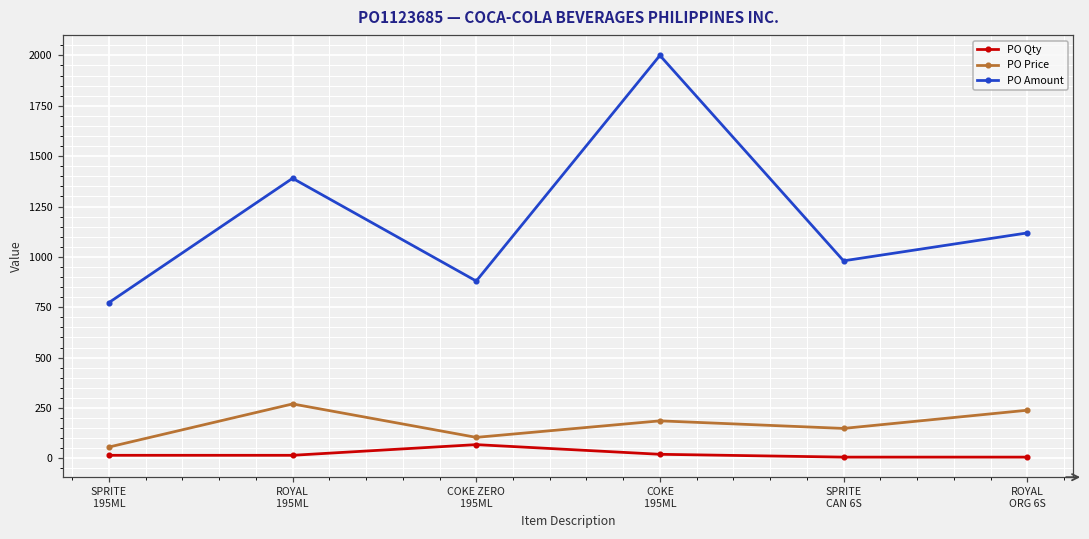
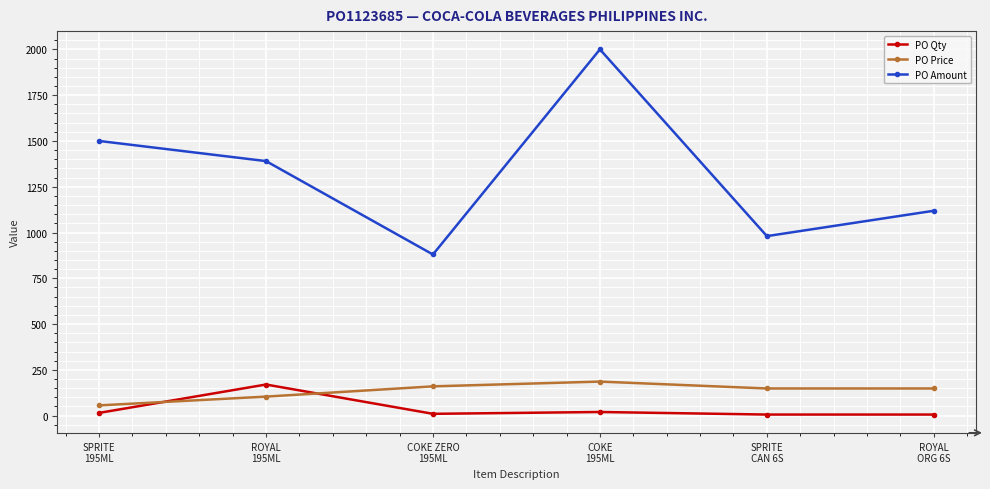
PO Amount, SPRITE 195ML: 770 -> 1500
PO Qty, ROYAL 195ML: 20 -> 170
PO Price, ROYAL 195ML: 270 -> 100
PO Qty, COKE ZERO 195ML: 70 -> 10
PO Price, COKE ZERO 195ML: 100 -> 160
PO Price, ROYAL ORG 6S: 240 -> 150
